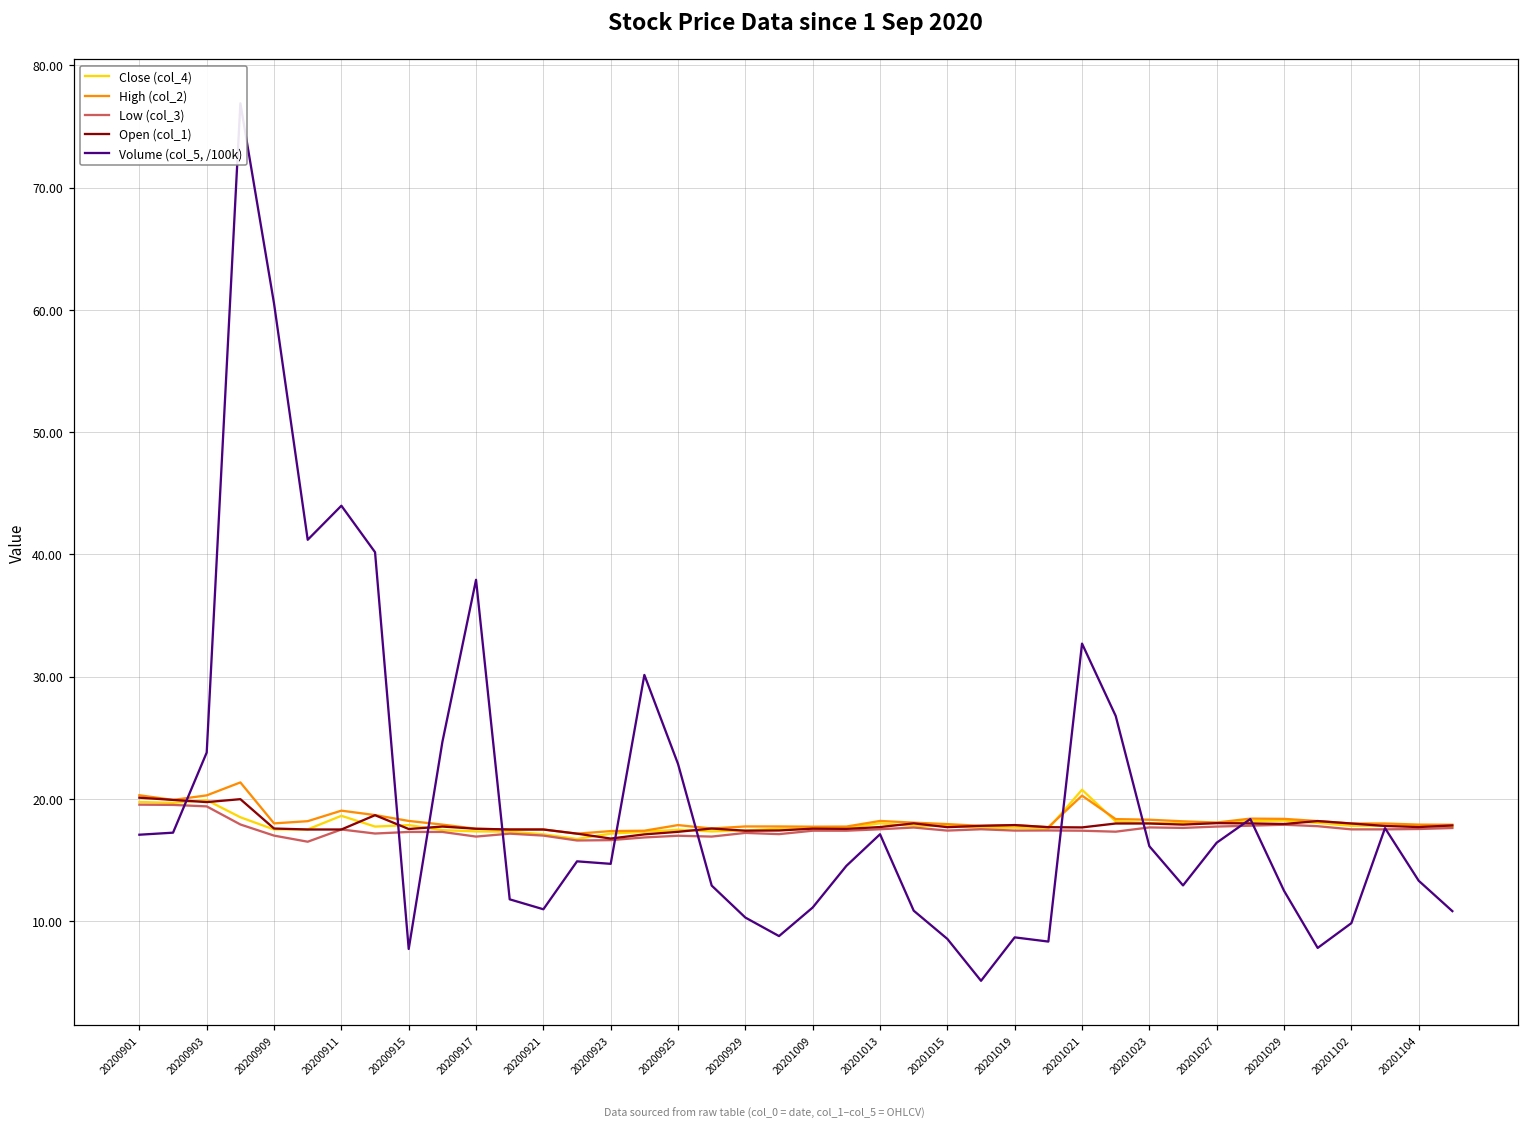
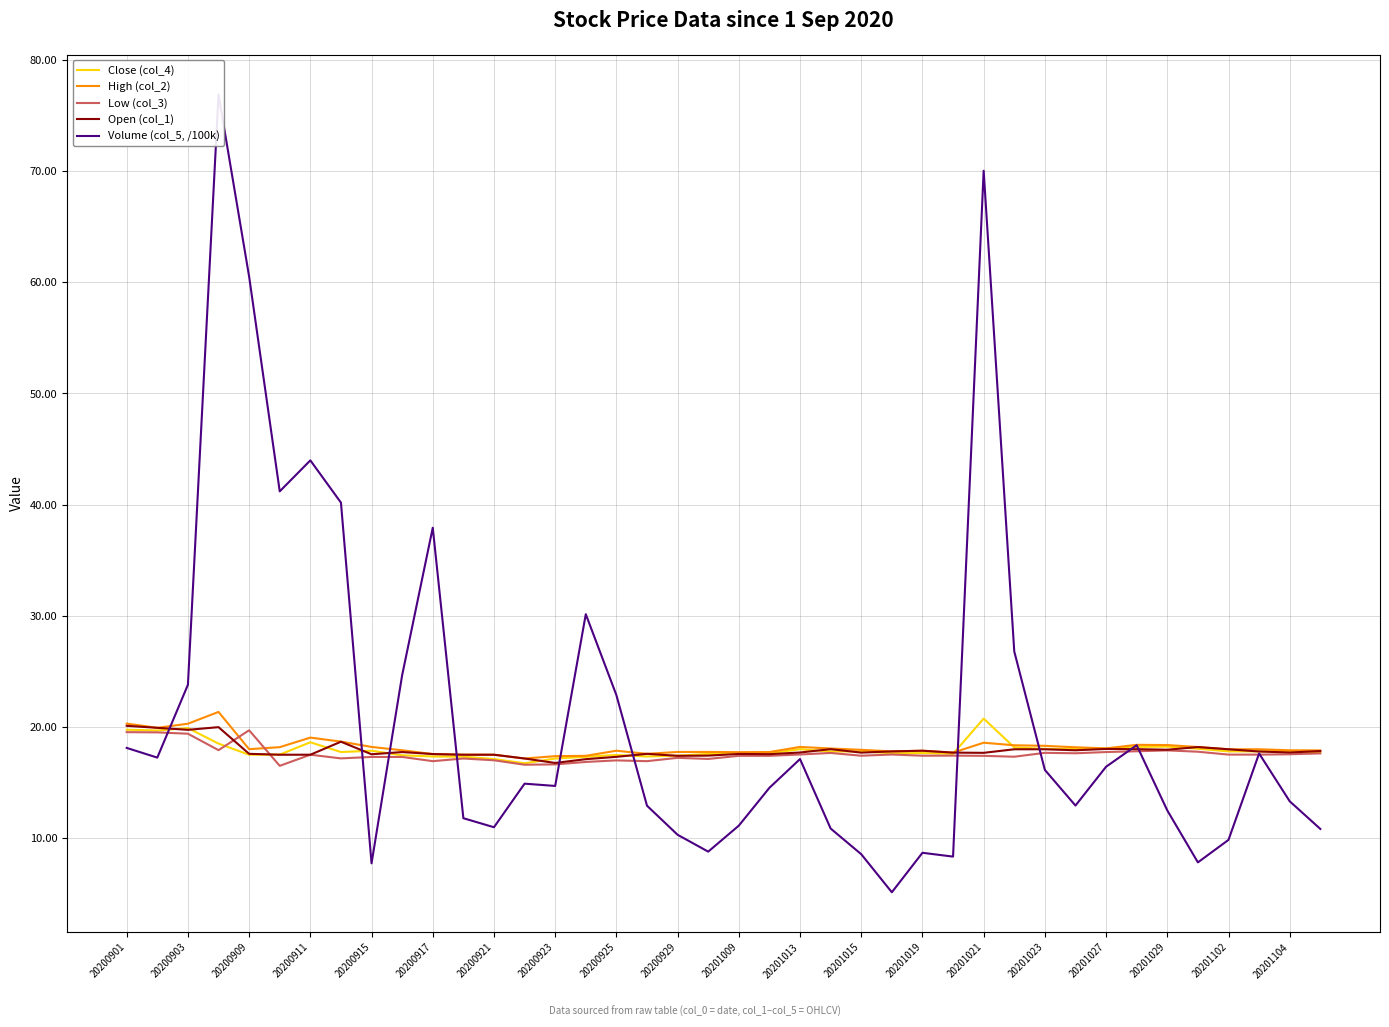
Volume (col_5, /100k), 20200901: 17.1 -> 18.1
Low (col_3), 20200909: 17.0 -> 19.7
High (col_2), 20201021: 20.3 -> 18.6
Volume (col_5, /100k), 20201021: 32.7 -> 70.0
